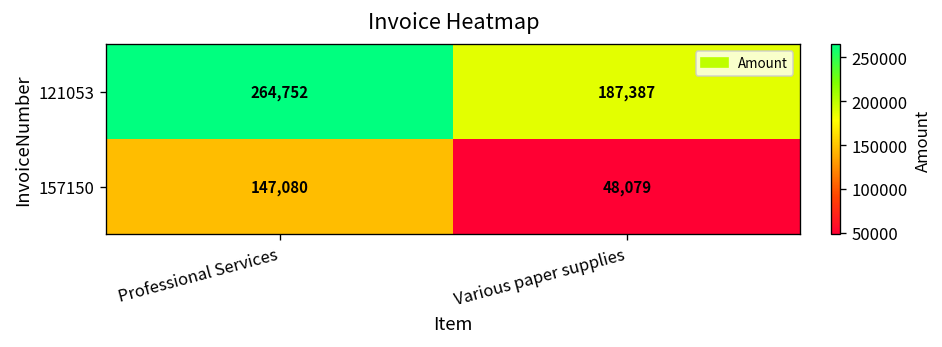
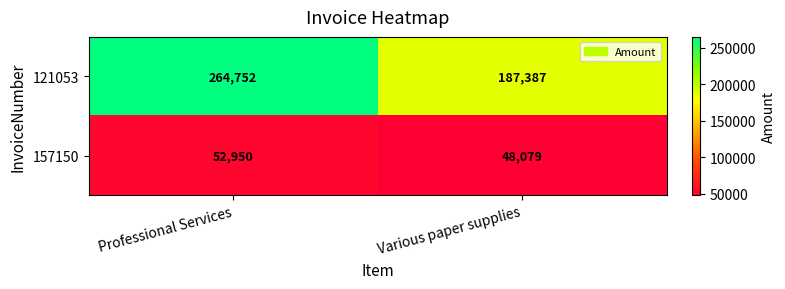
157150, Professional Services: 147,080 -> 52,950
